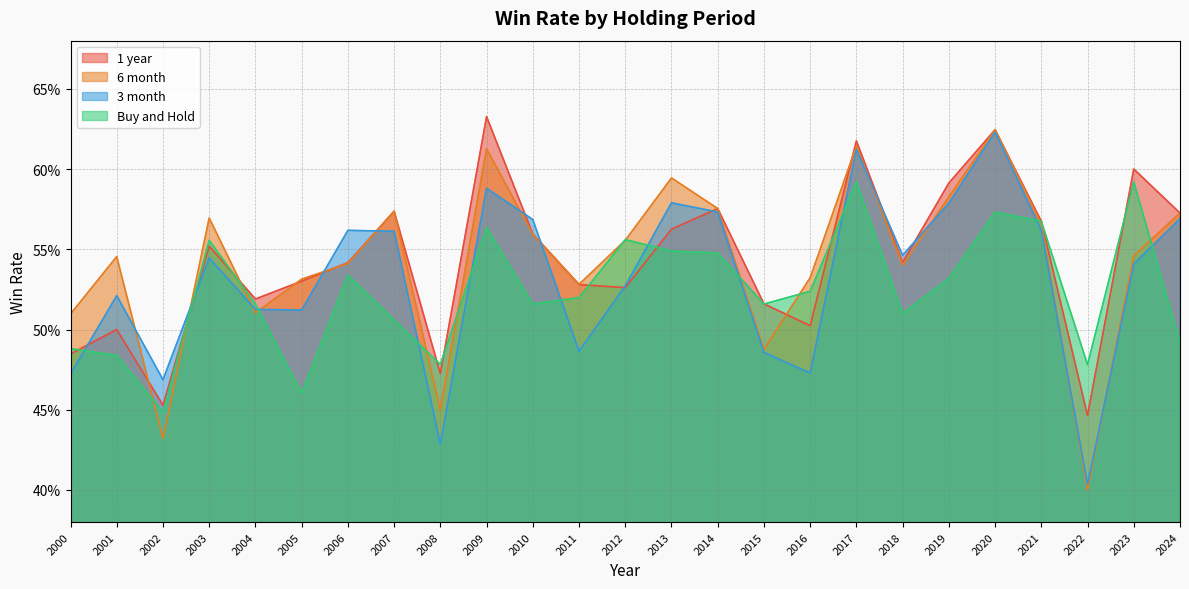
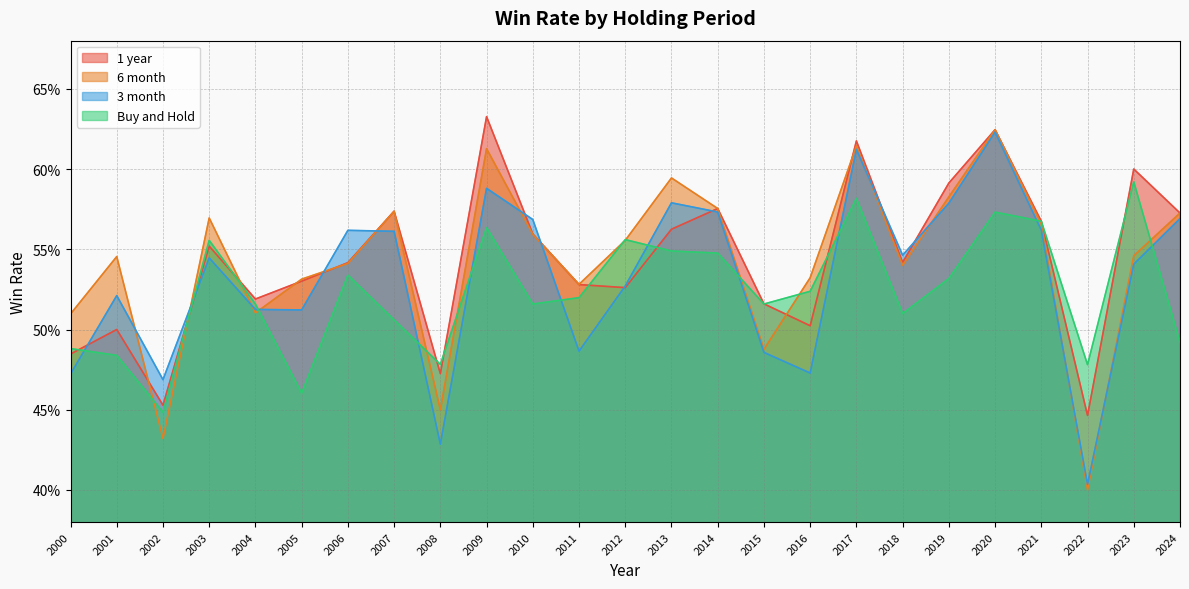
Buy and Hold, 2017: 59.2% -> 58.2%
